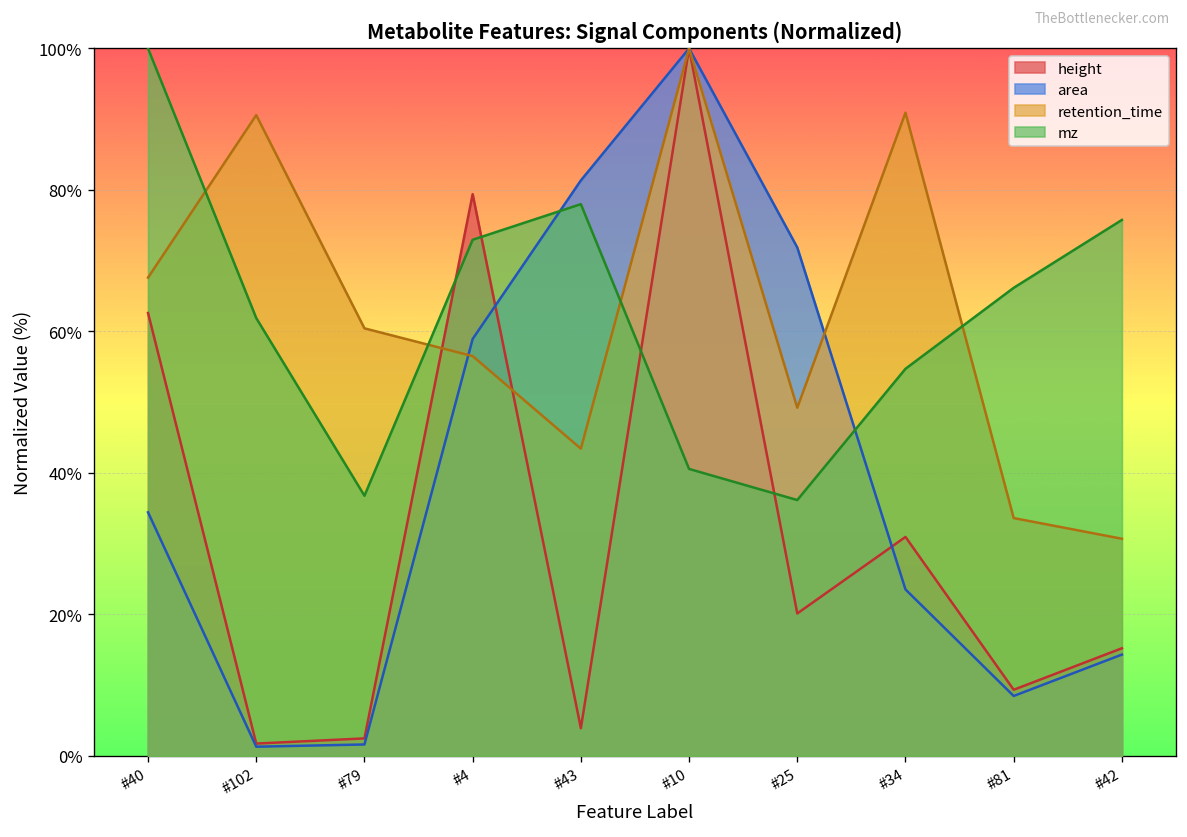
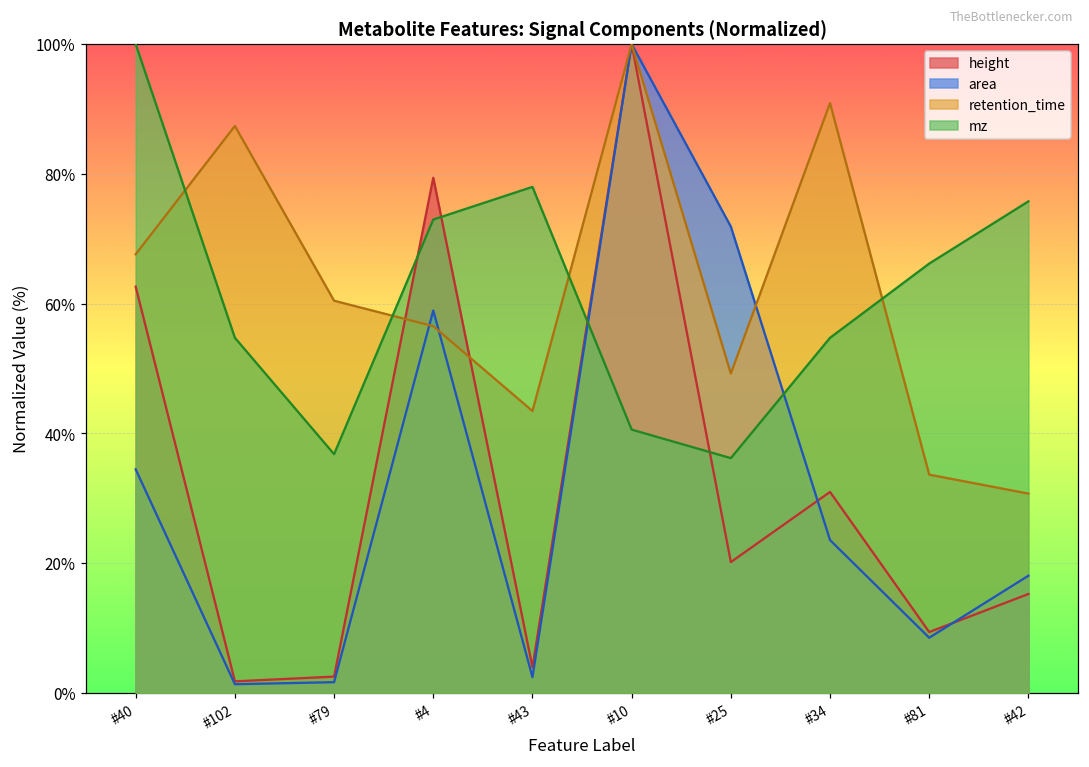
retention_time, #102: 91% -> 87%
mz, #102: 62% -> 55%
area, #43: 81% -> 2%
area, #42: 14% -> 18%
